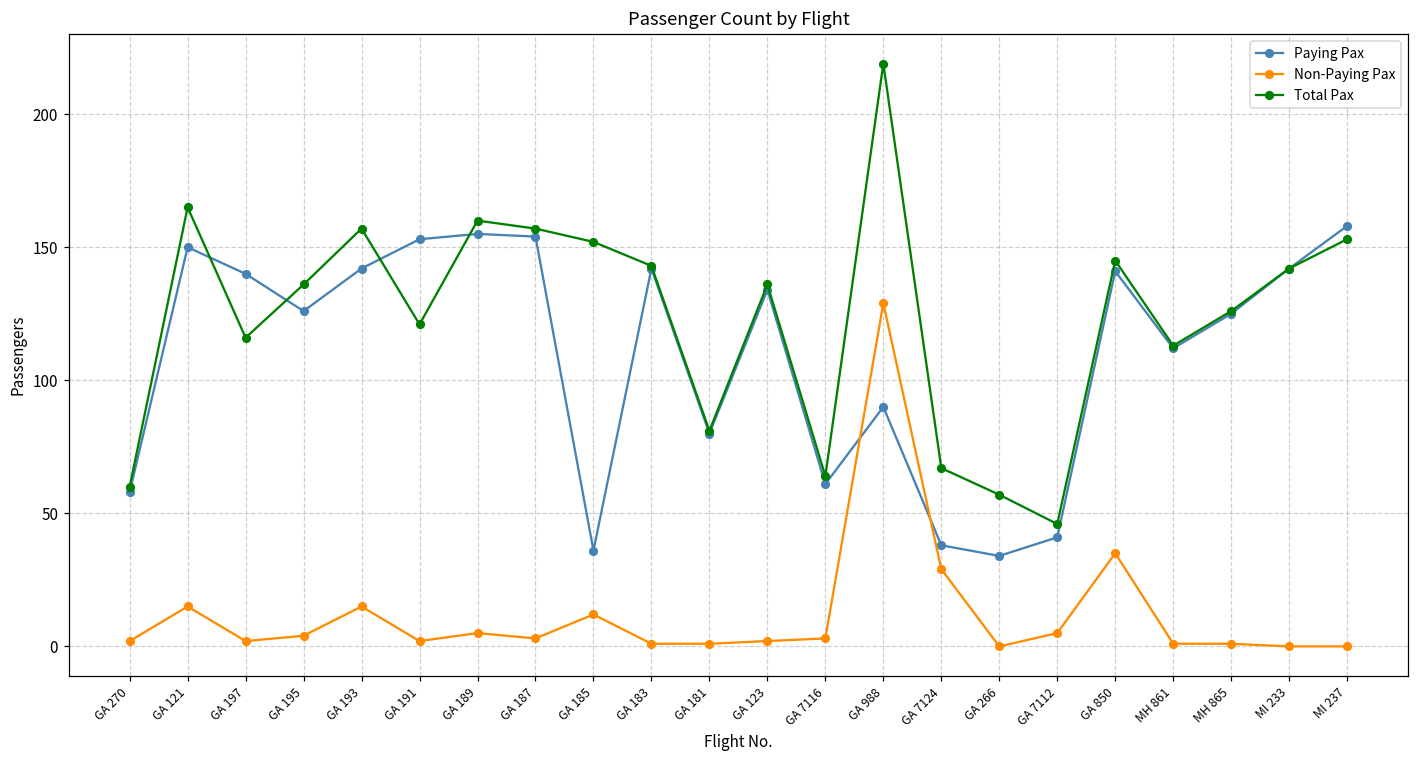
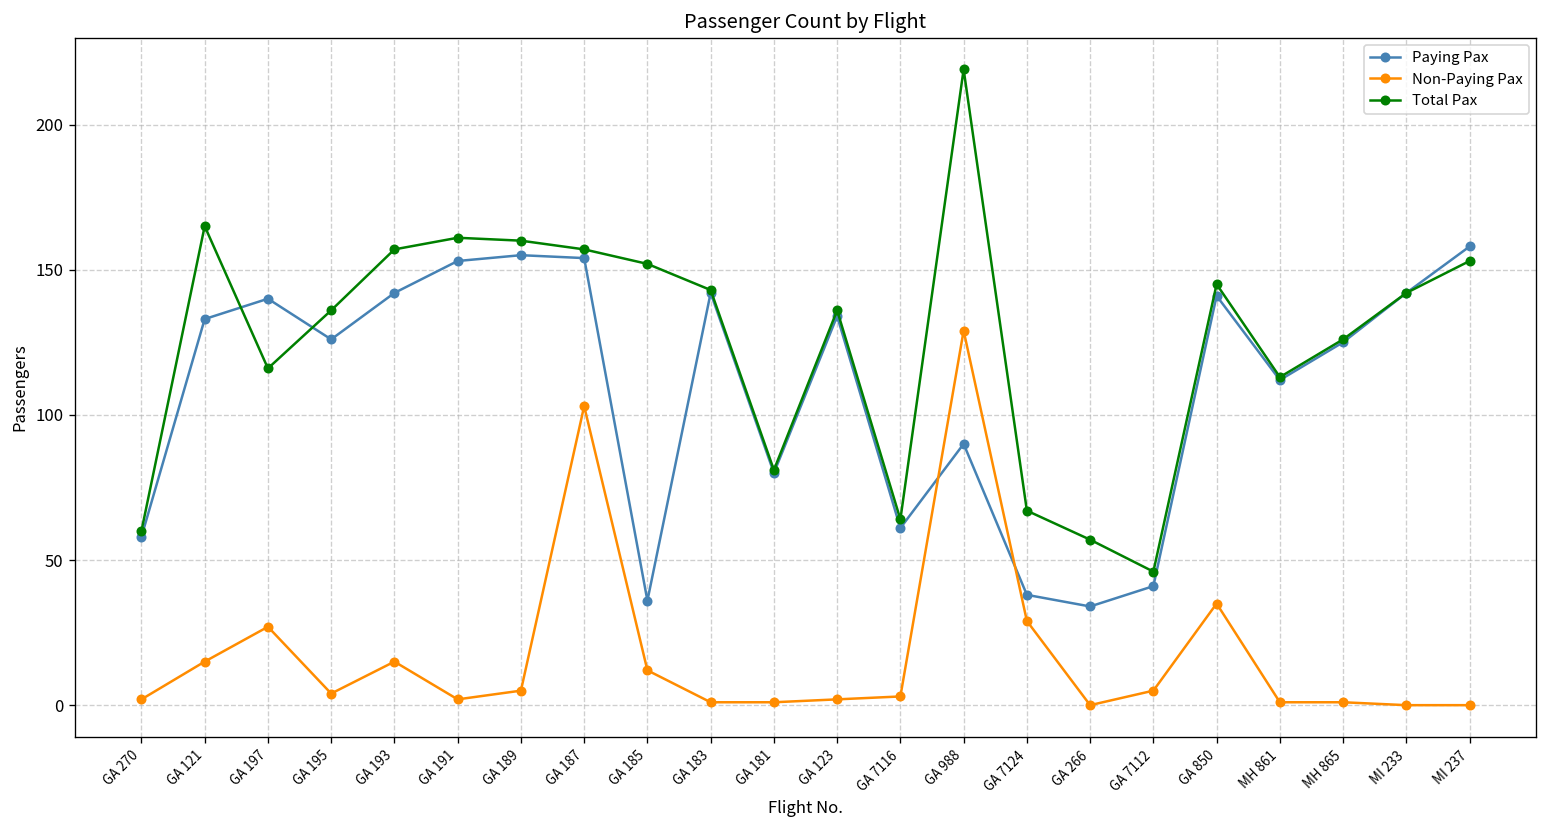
Paying Pax, GA 121: 150 -> 133
Non-Paying Pax, GA 197: 2 -> 27
Total Pax, GA 191: 121 -> 161
Non-Paying Pax, GA 187: 3 -> 103
